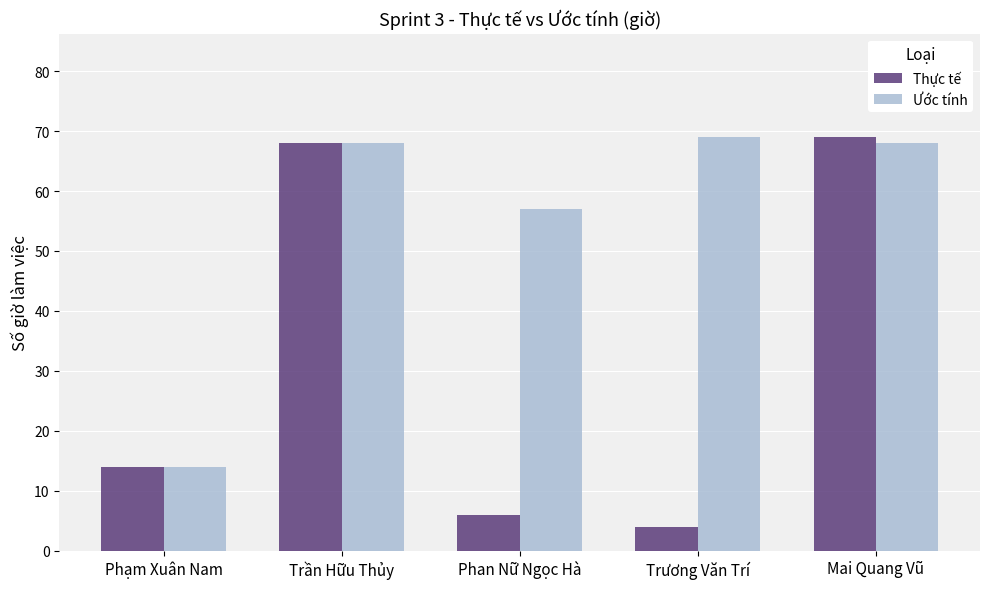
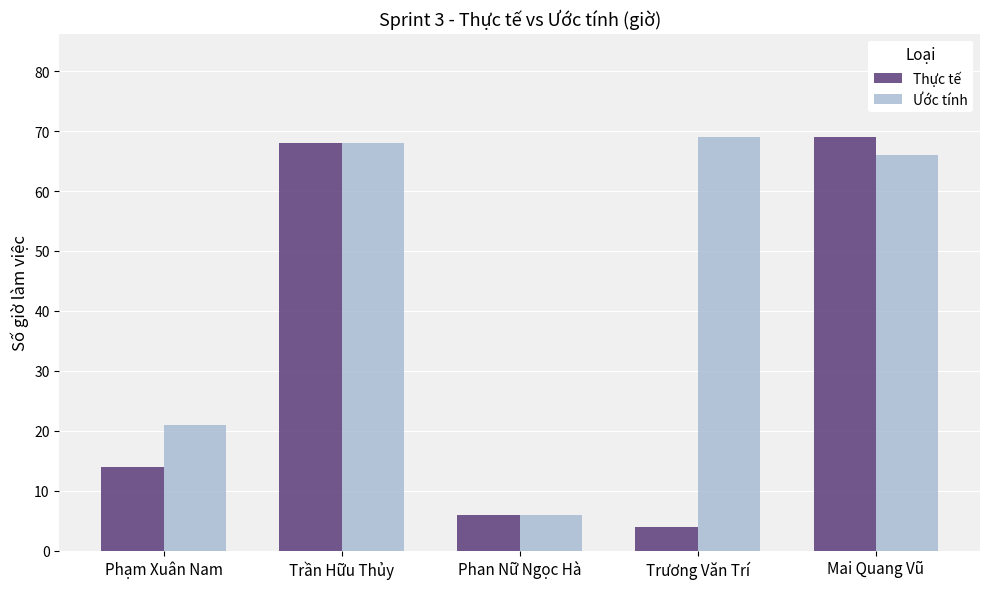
Ước tính, Phạm Xuân Nam: 14 -> 21
Ước tính, Phan Nữ Ngọc Hà: 57 -> 6
Ước tính, Mai Quang Vũ: 68 -> 66
